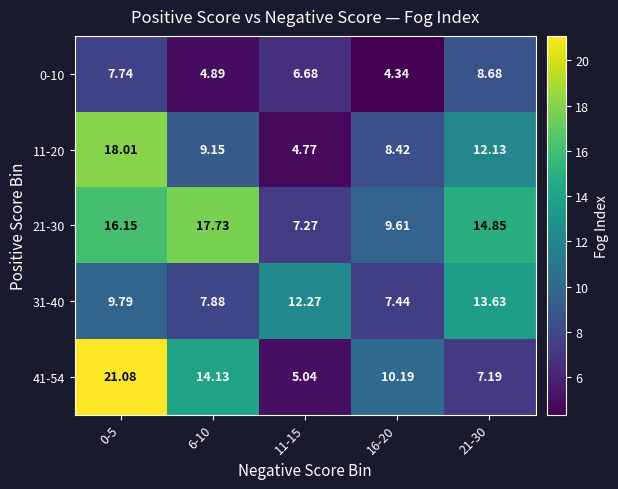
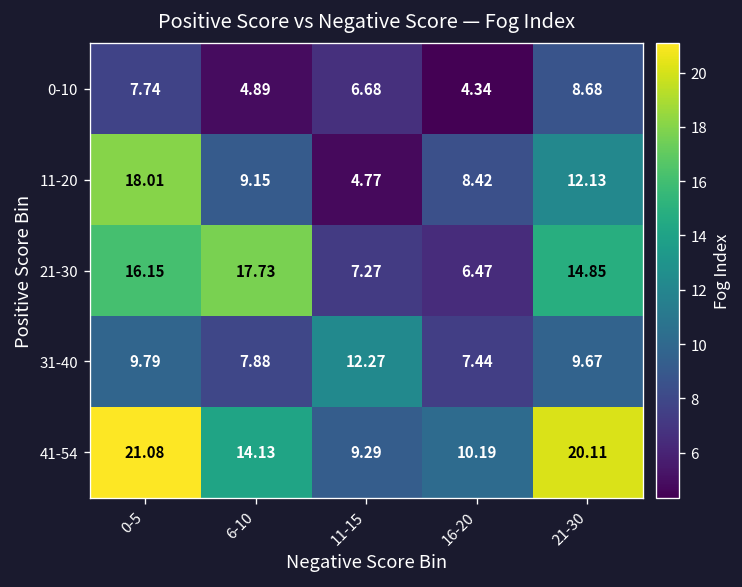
21-30, 16-20: 9.61 -> 6.47
31-40, 21-30: 13.63 -> 9.67
41-54, 11-15: 5.04 -> 9.29
41-54, 21-30: 7.19 -> 20.11
